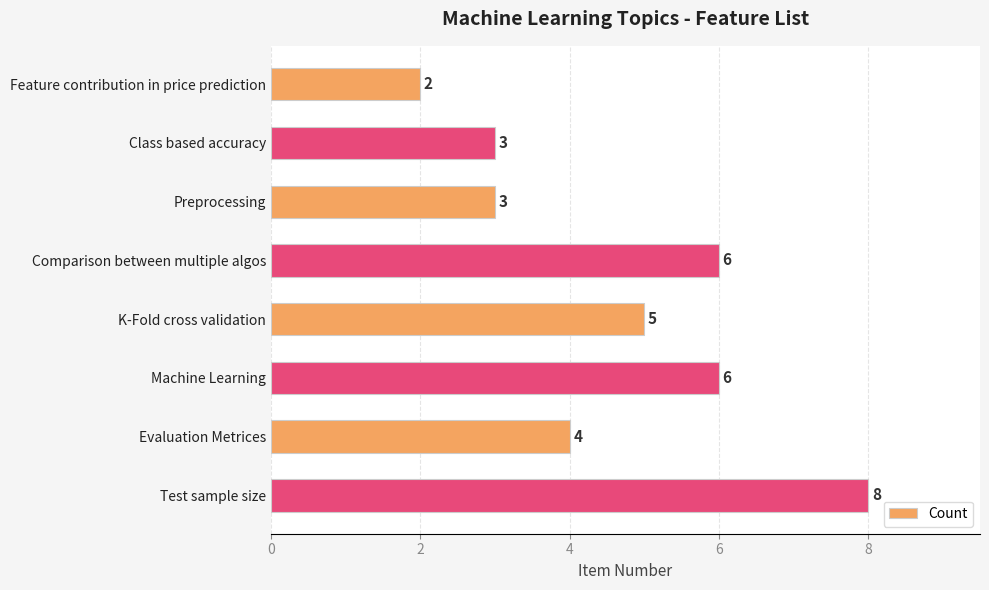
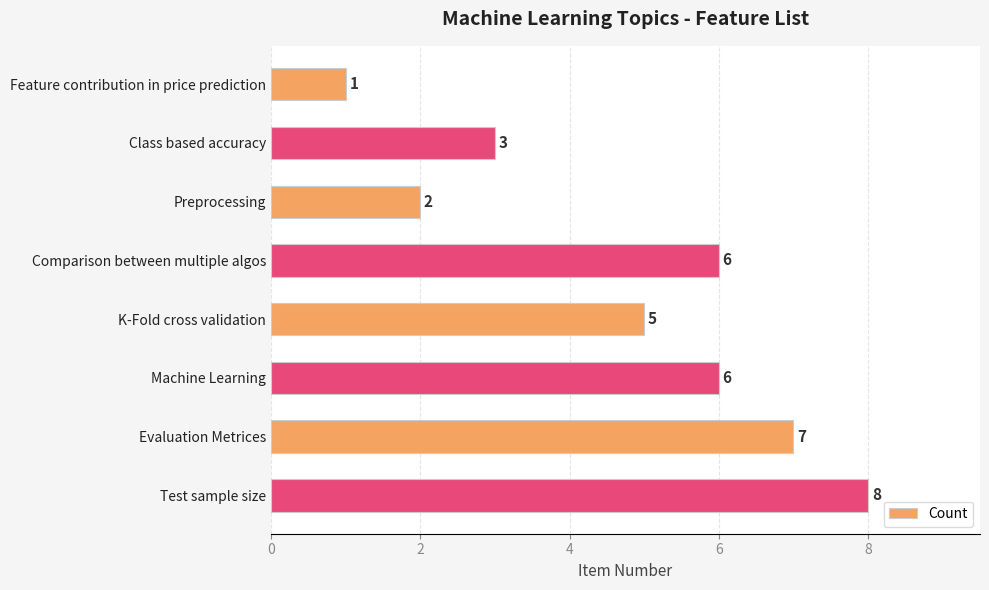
Feature contribution in price prediction: 2 -> 1
Preprocessing: 3 -> 2
Evaluation Metrices: 4 -> 7
